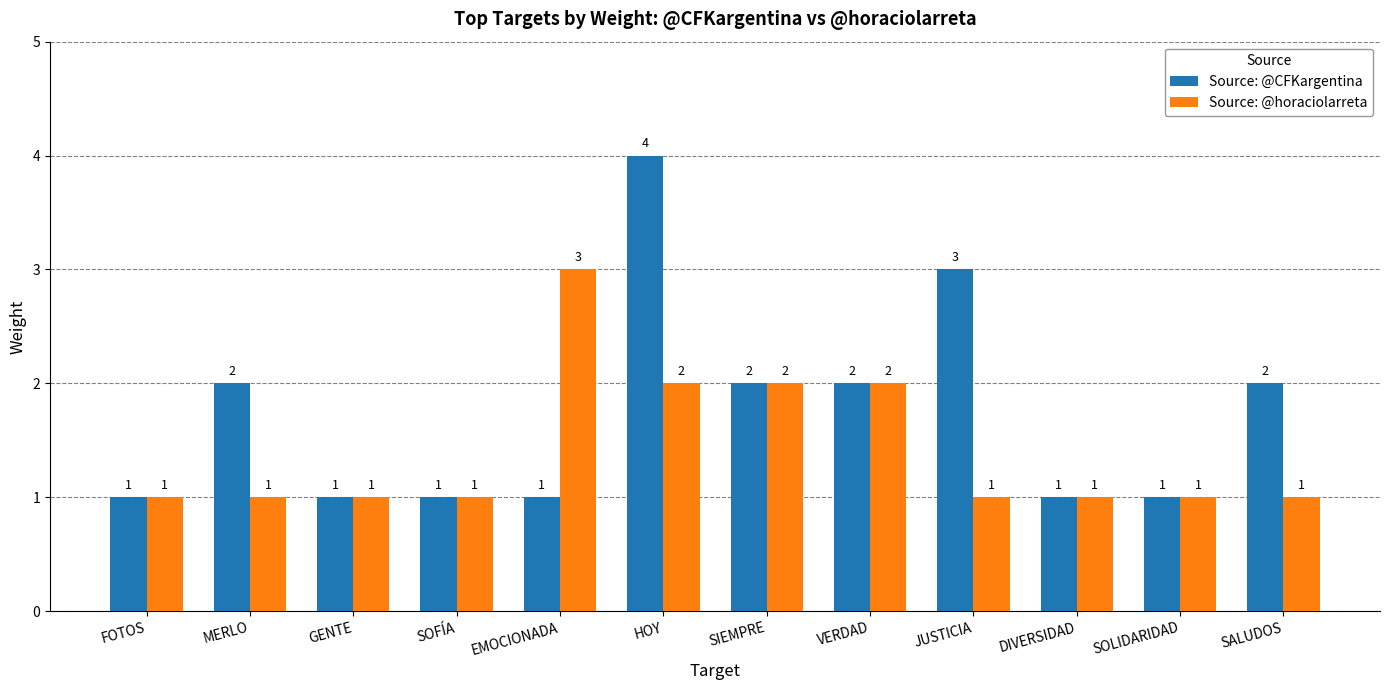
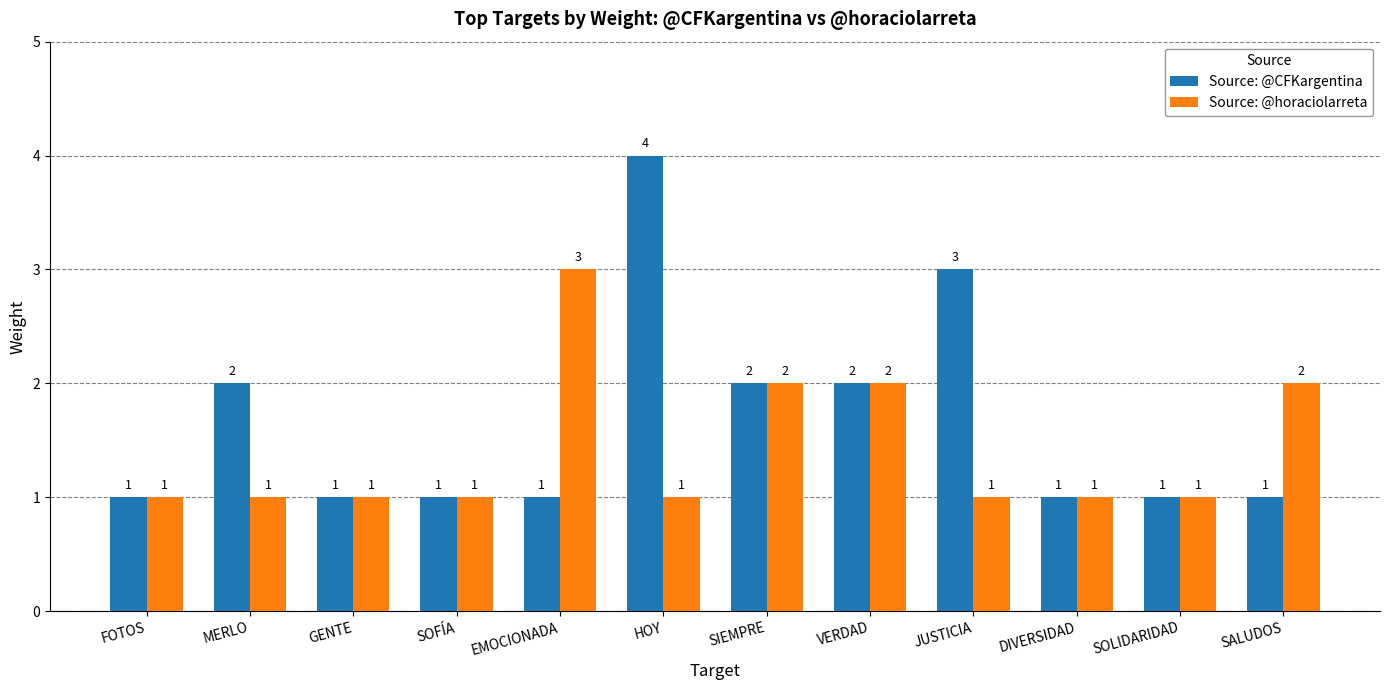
Source: @horaciolarreta, HOY: 2 -> 1
Source: @CFKargentina, SALUDOS: 2 -> 1
Source: @horaciolarreta, SALUDOS: 1 -> 2
